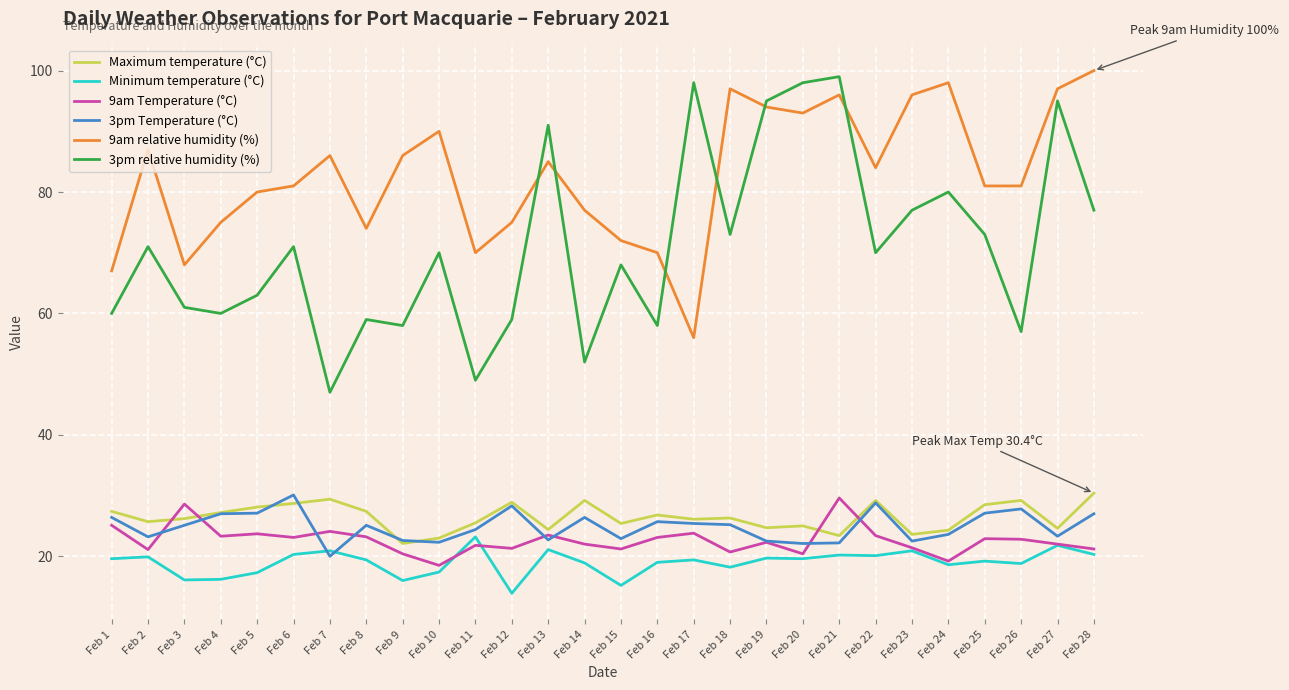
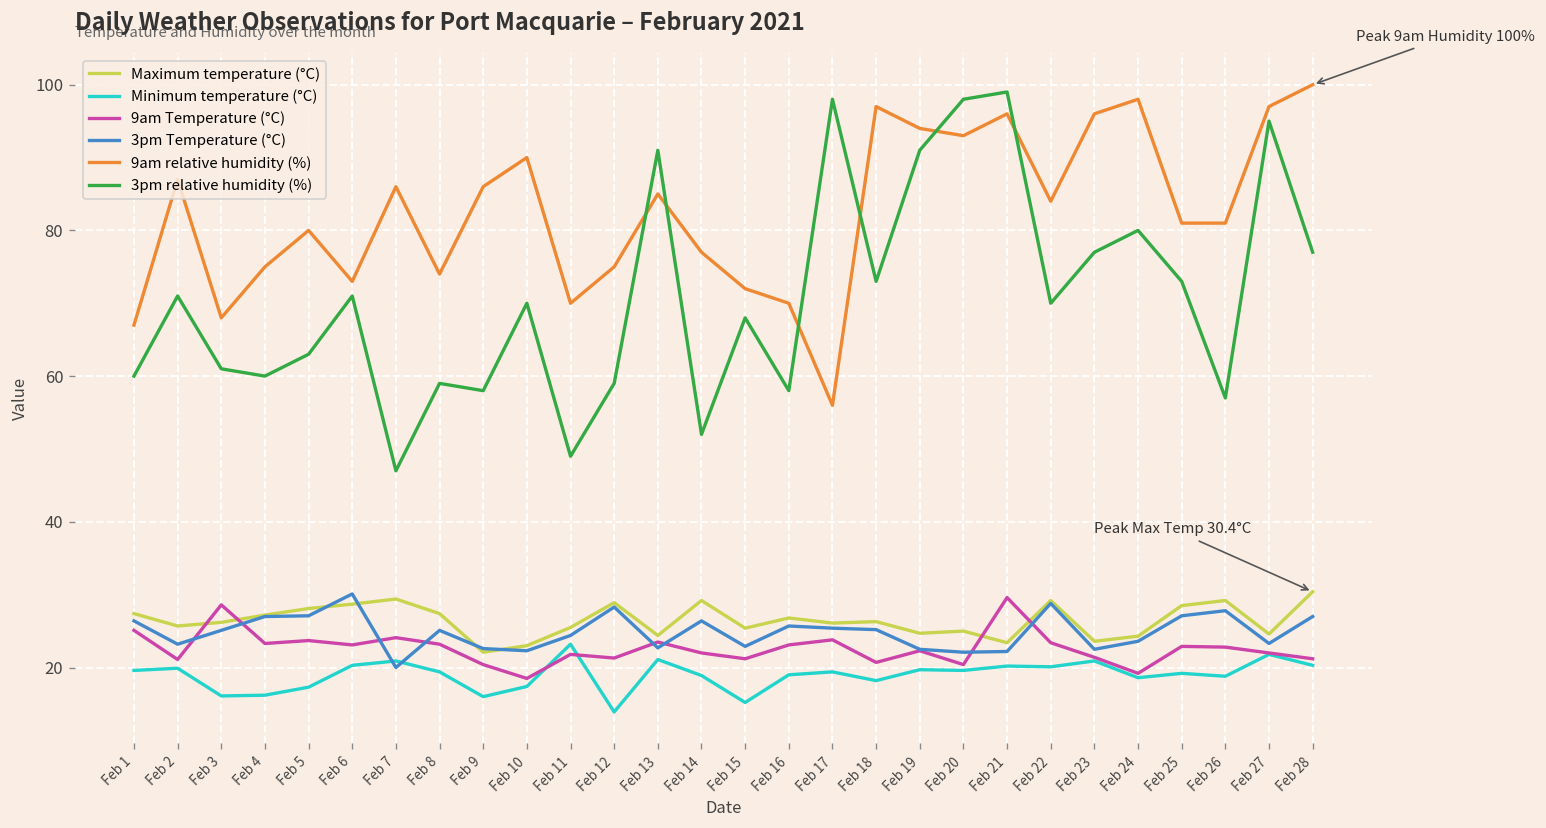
9am relative humidity (%), Feb 6: 81 -> 73
3pm relative humidity (%), Feb 19: 95 -> 91
